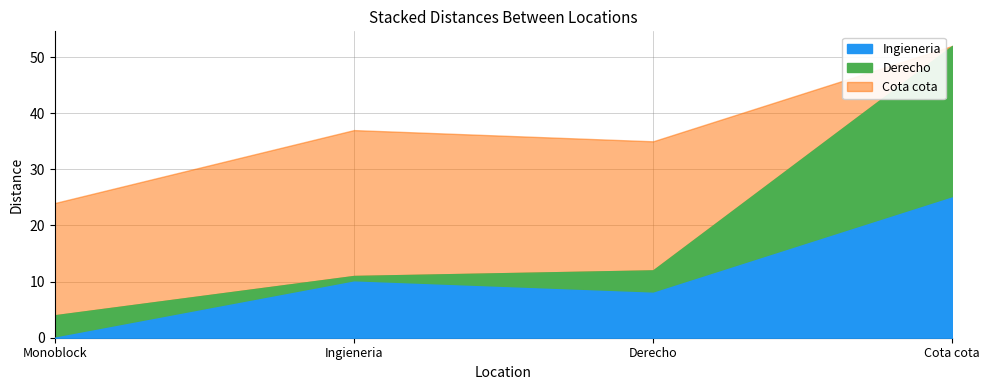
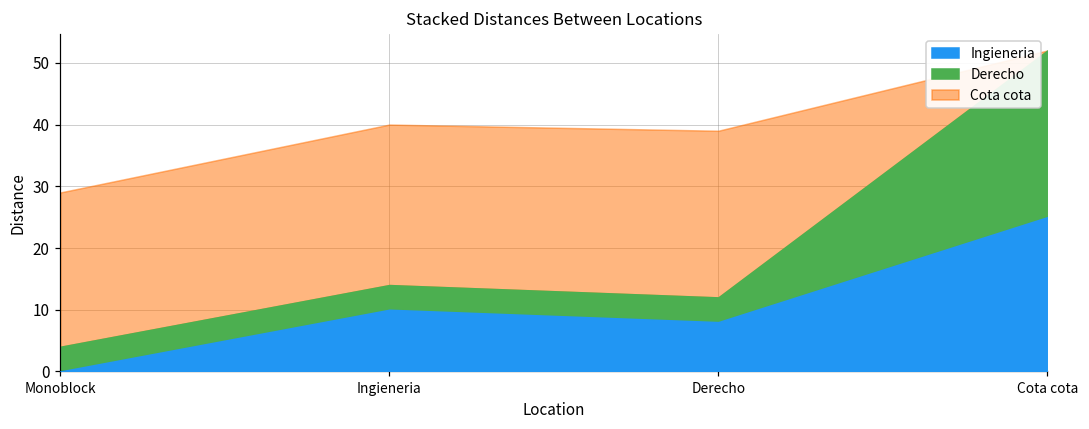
Cota cota, Monoblock: 20 -> 25
Derecho, Ingieneria: 1 -> 4
Cota cota, Derecho: 23 -> 27
